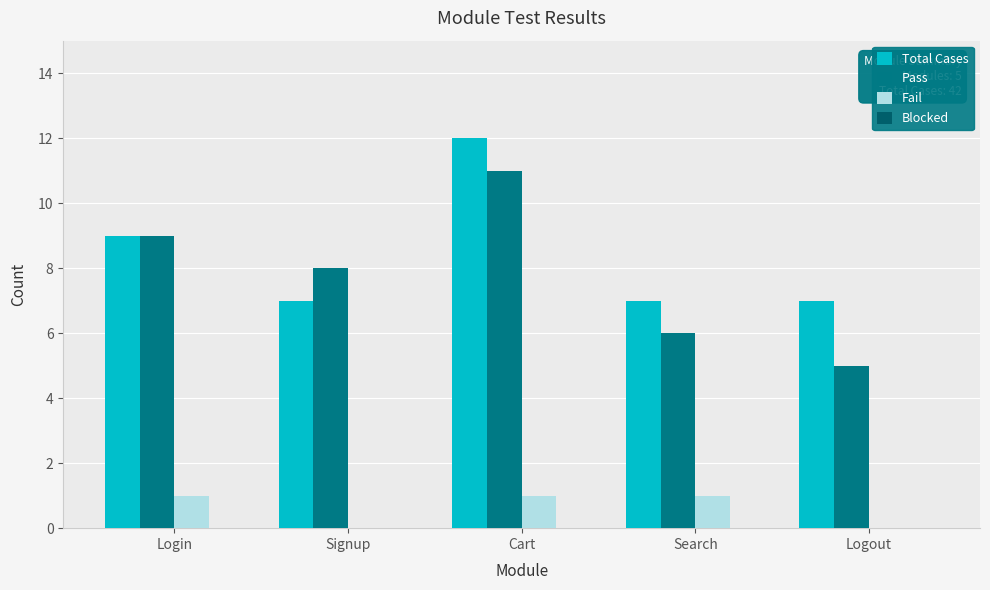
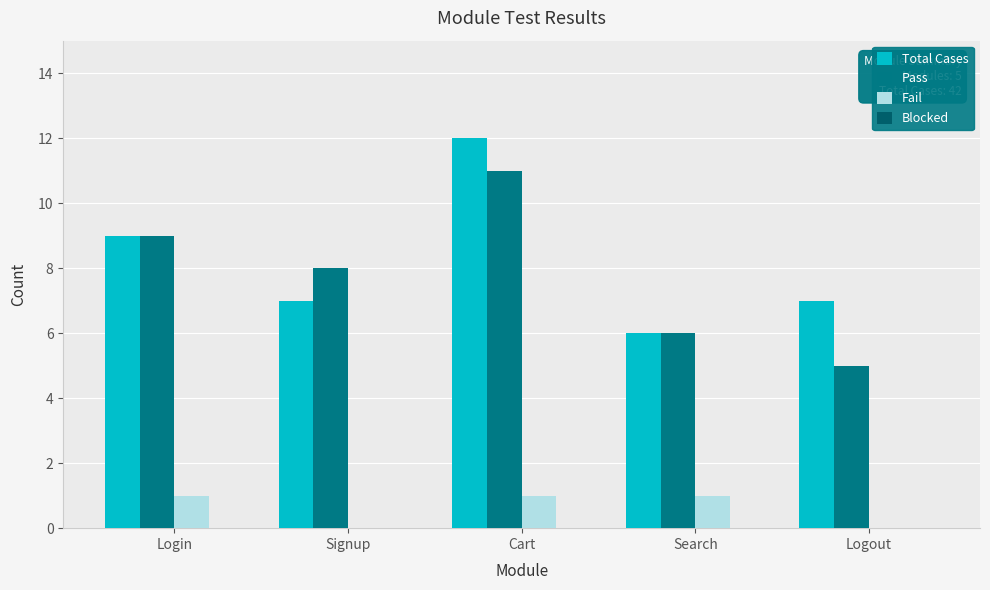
Total Cases, Search: 7 -> 6
